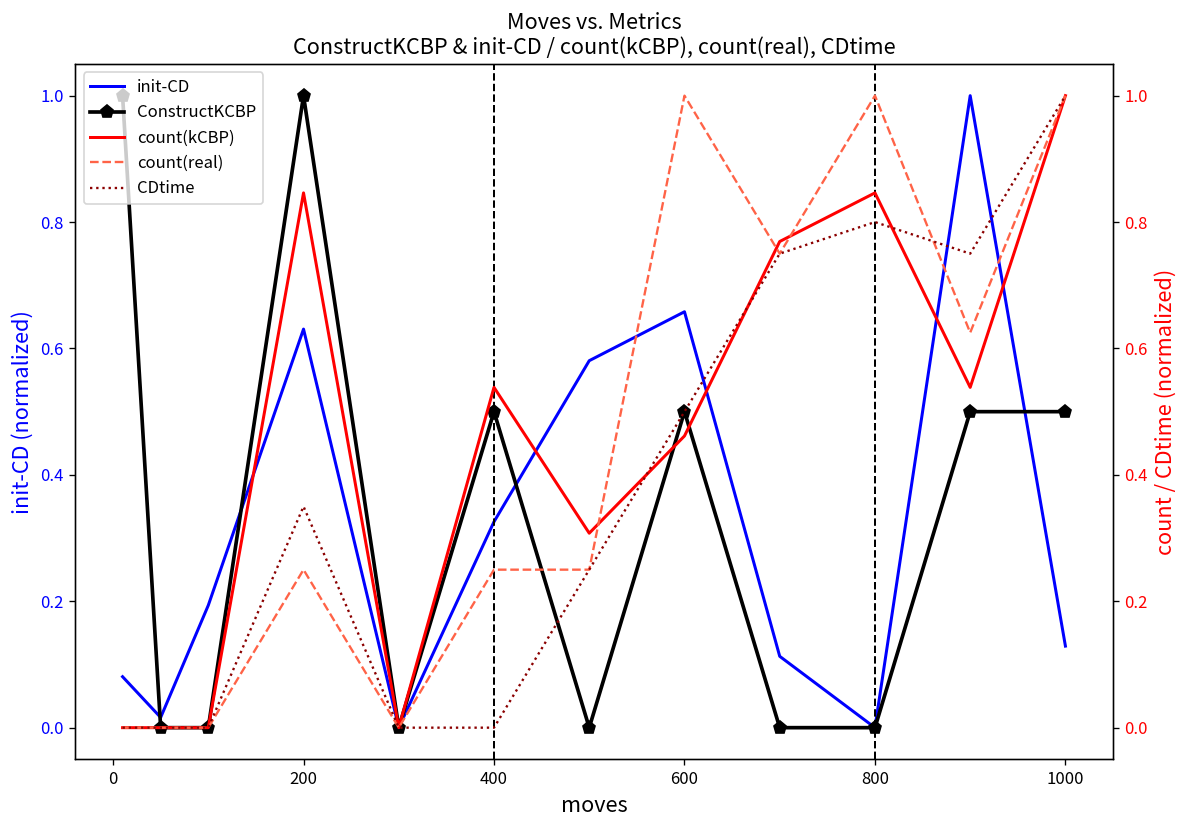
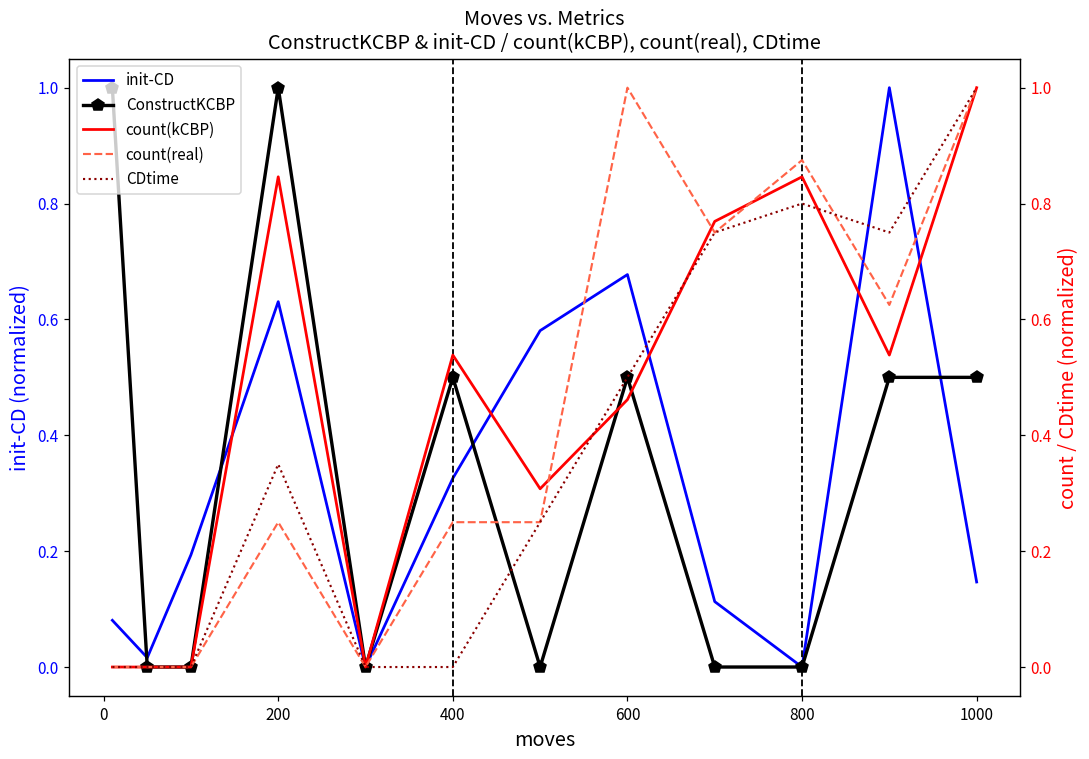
init-CD, 600: 0.66 -> 0.68
init-CD, 1000: 0.13 -> 0.15
count(real), 800: 1.00 -> 0.88
